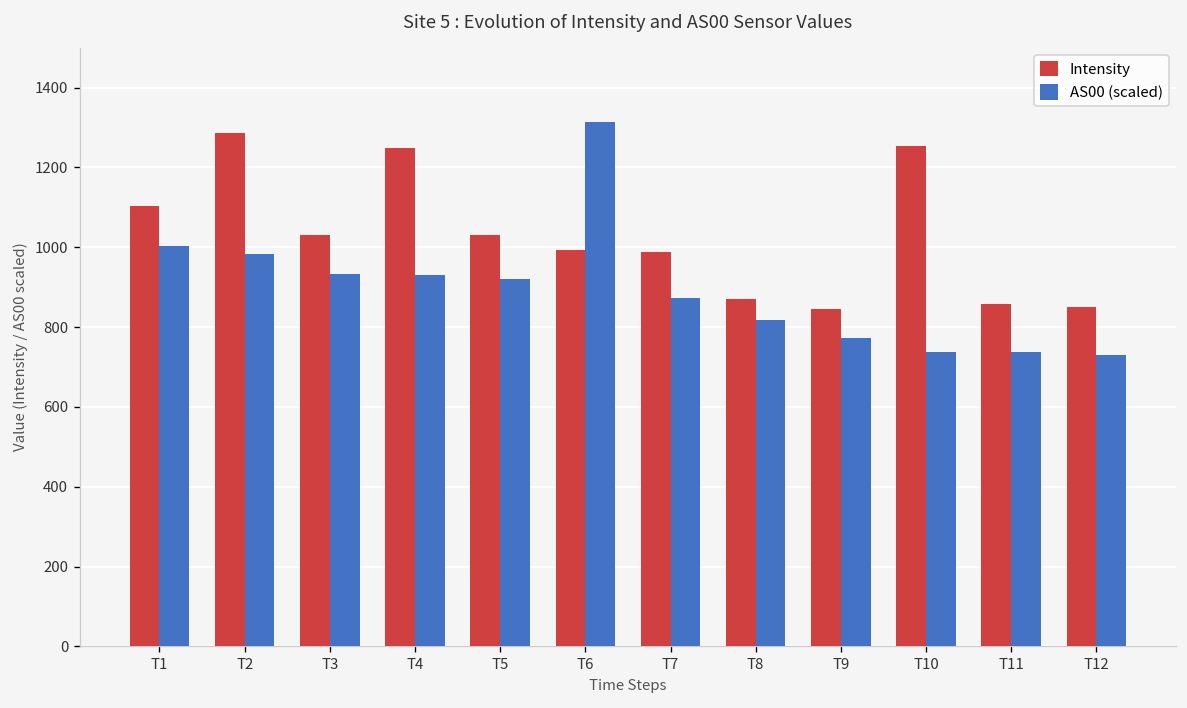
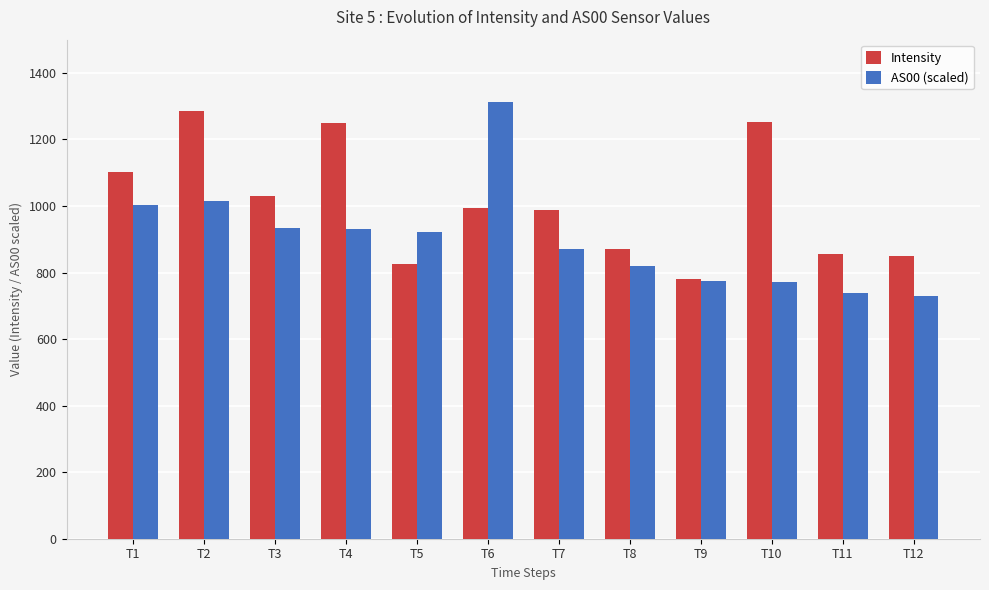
AS00 (scaled), T2: 980 -> 1010
Intensity, T5: 1030 -> 830
Intensity, T9: 840 -> 780
AS00 (scaled), T10: 740 -> 770
